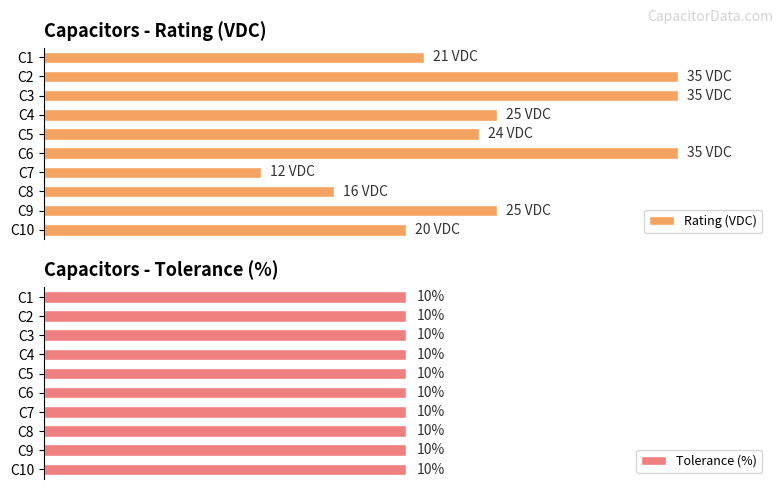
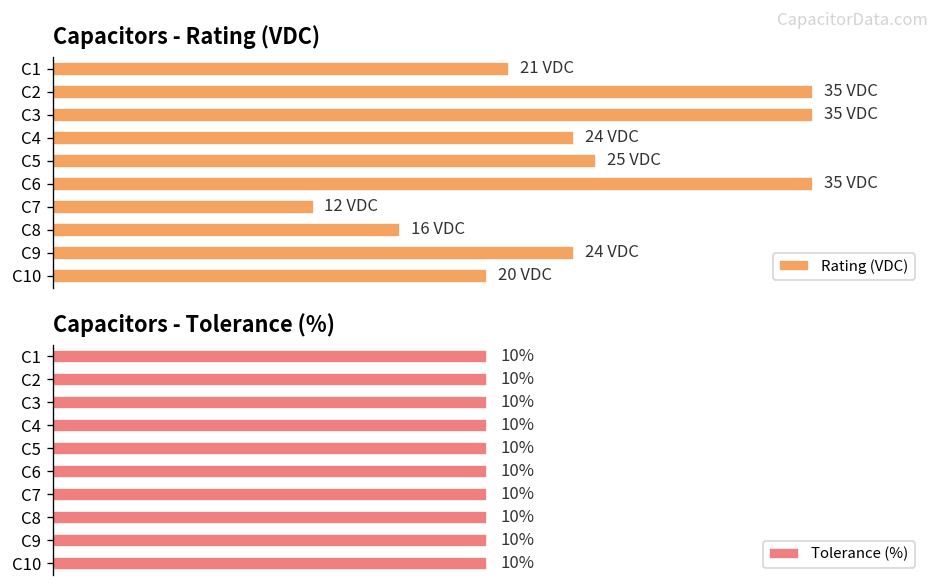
Capacitors - Rating (VDC), C4: 25 -> 24
Capacitors - Rating (VDC), C5: 24 -> 25
Capacitors - Rating (VDC), C9: 25 -> 24
